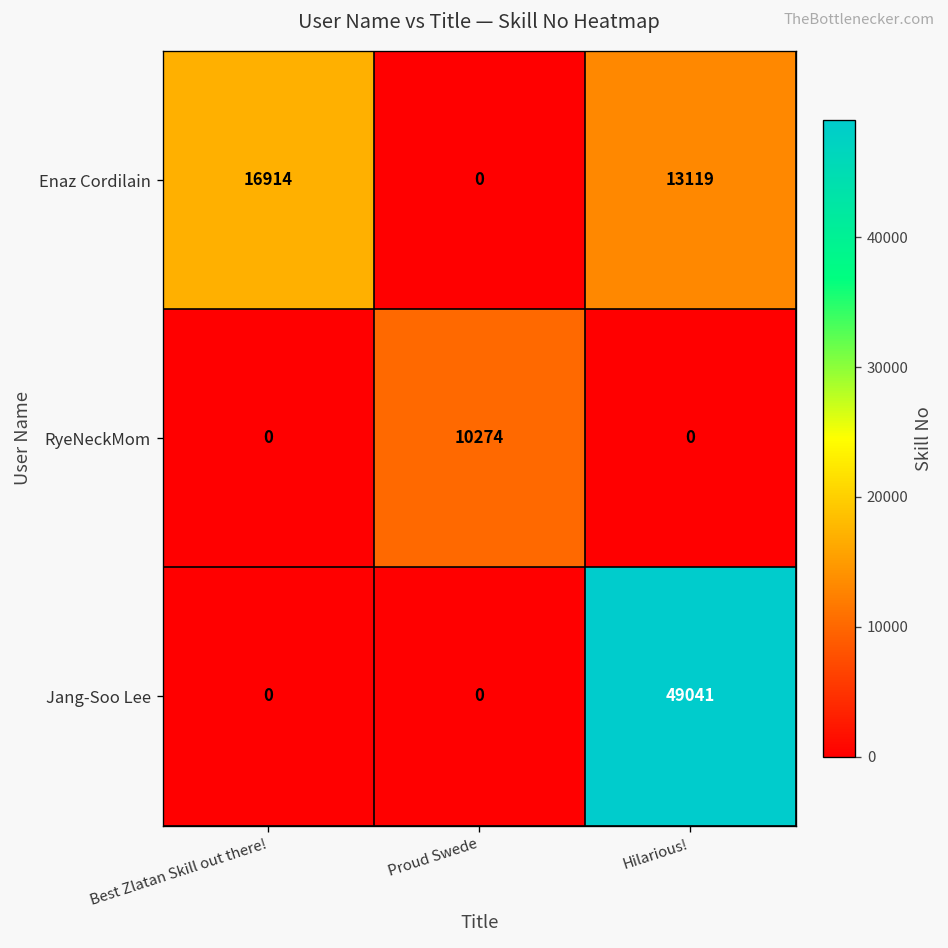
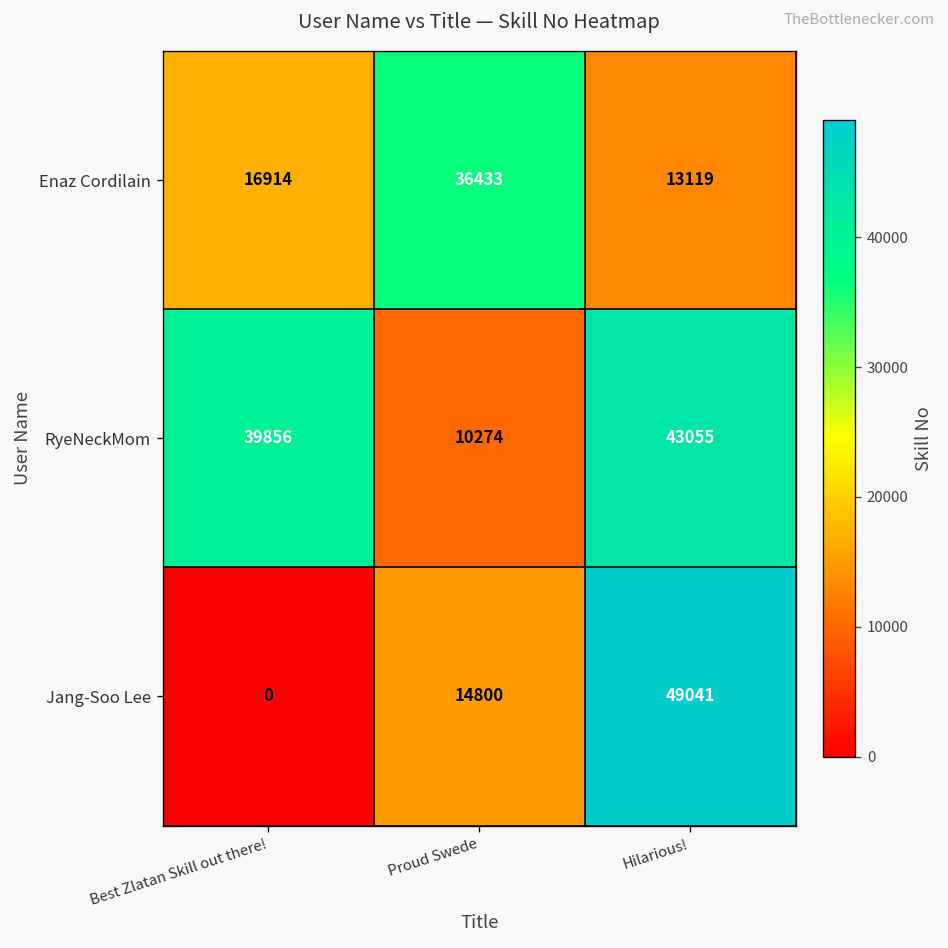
Enaz Cordilain, Proud Swede: 0 -> 36433
RyeNeckMom, Best Zlatan Skill out there!: 0 -> 39856
RyeNeckMom, Hilarious!: 0 -> 43055
Jang-Soo Lee, Proud Swede: 0 -> 14800
